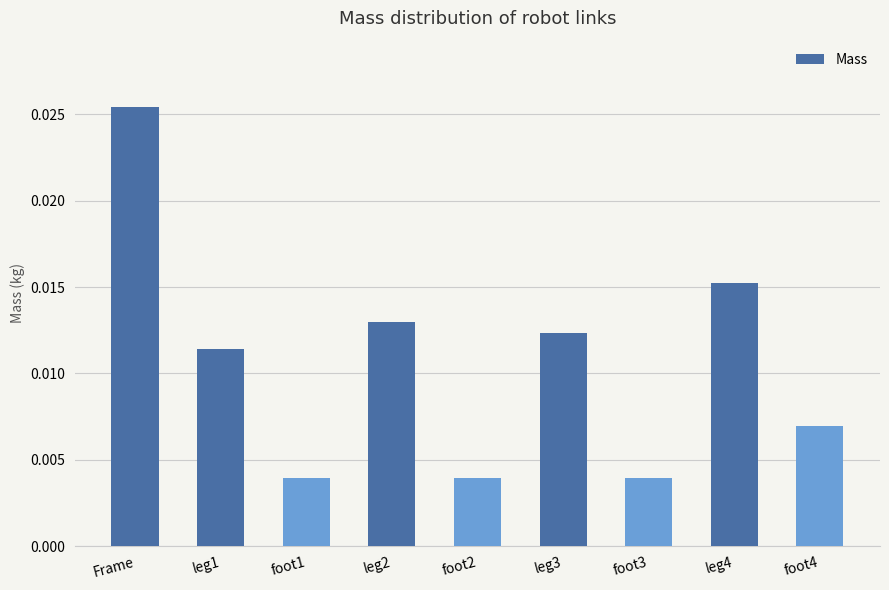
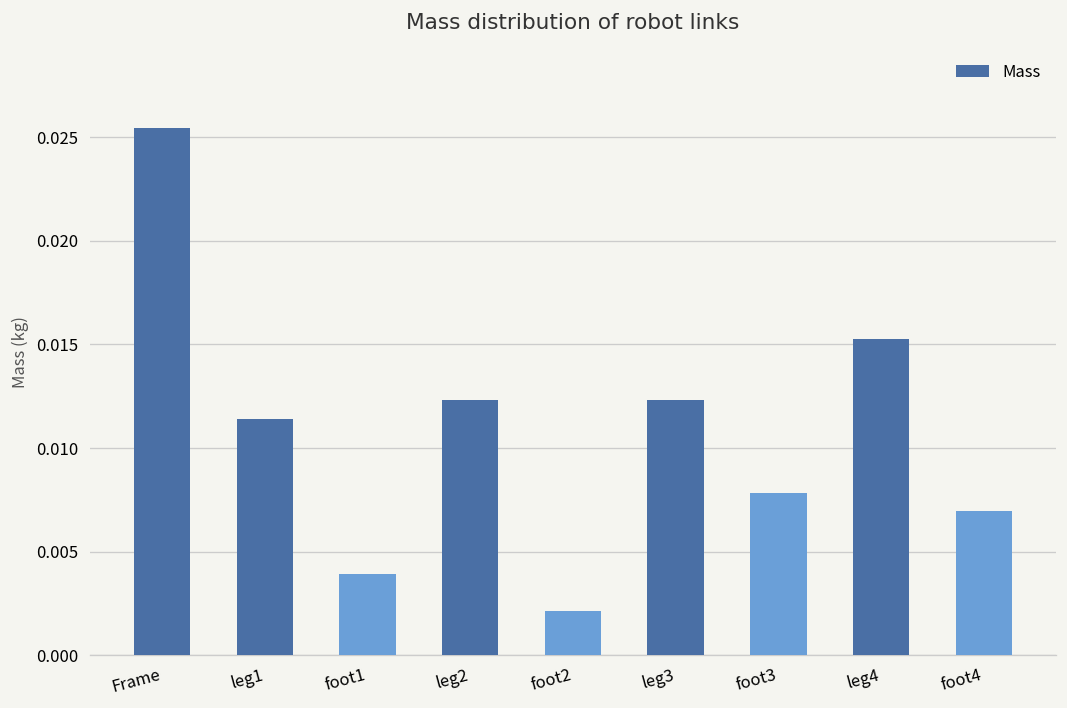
leg2: 0.0130 -> 0.0123
foot2: 0.0039 -> 0.0021
foot3: 0.0039 -> 0.0078
